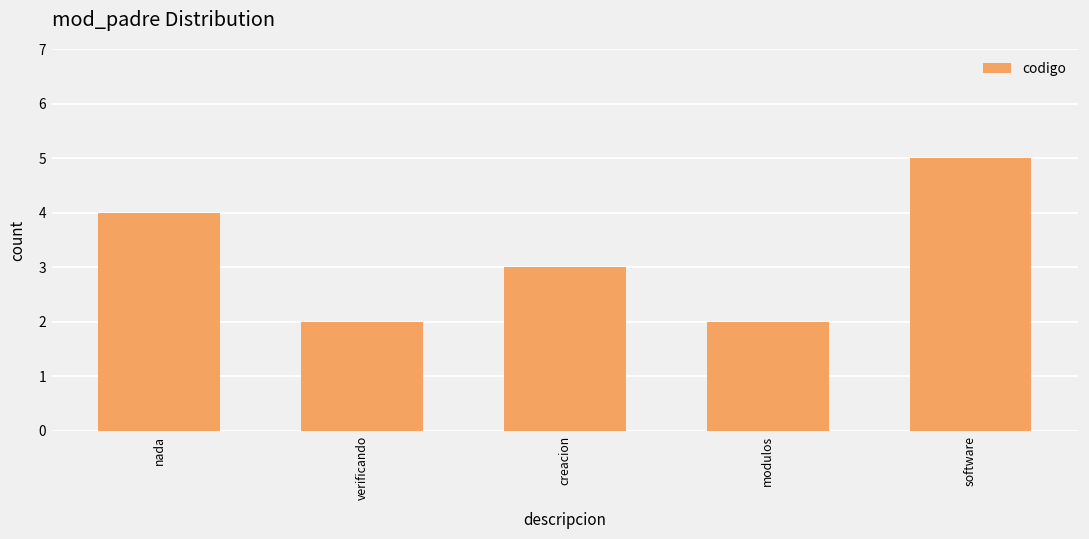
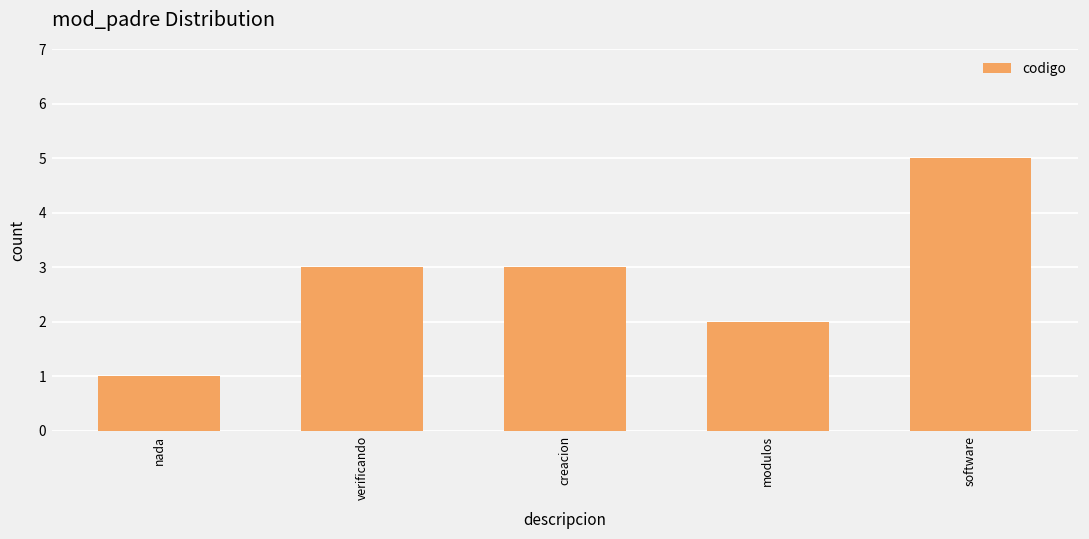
nada: 4 -> 1
verificando: 2 -> 3
